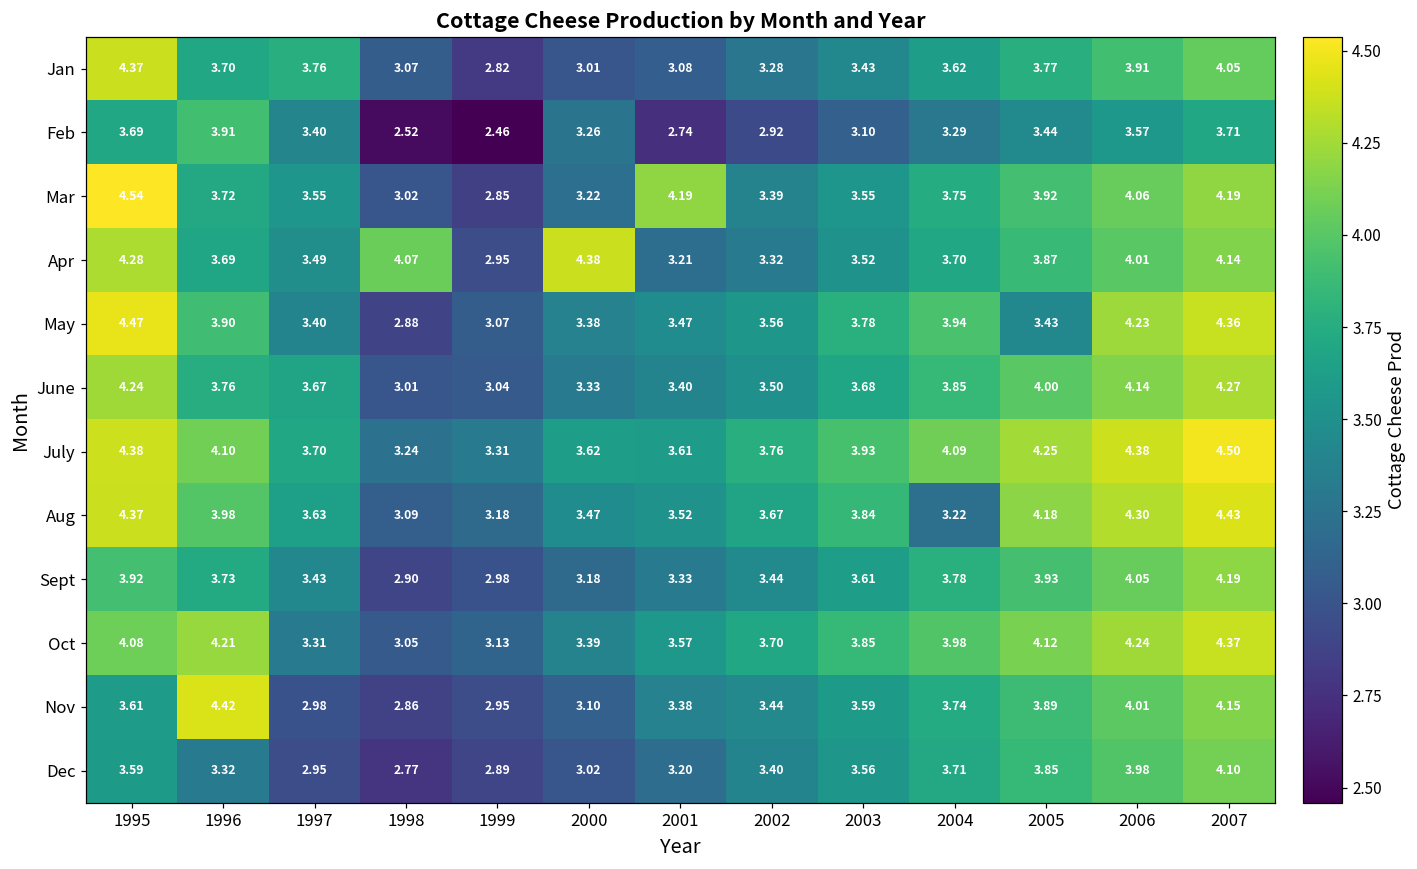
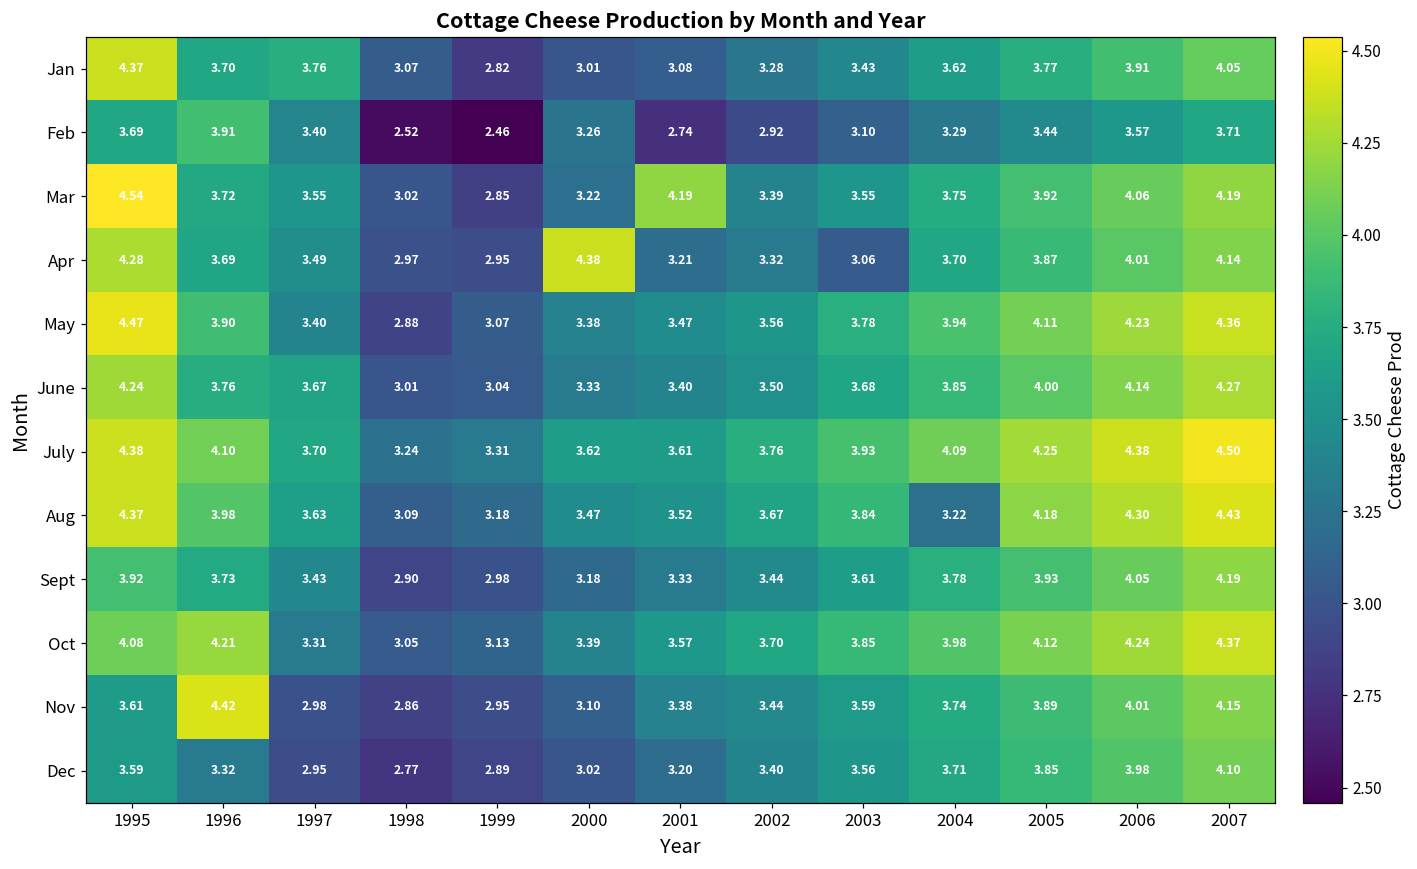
Apr, 1998: 4.07 -> 2.97
Apr, 2003: 3.52 -> 3.06
May, 2005: 3.43 -> 4.11
